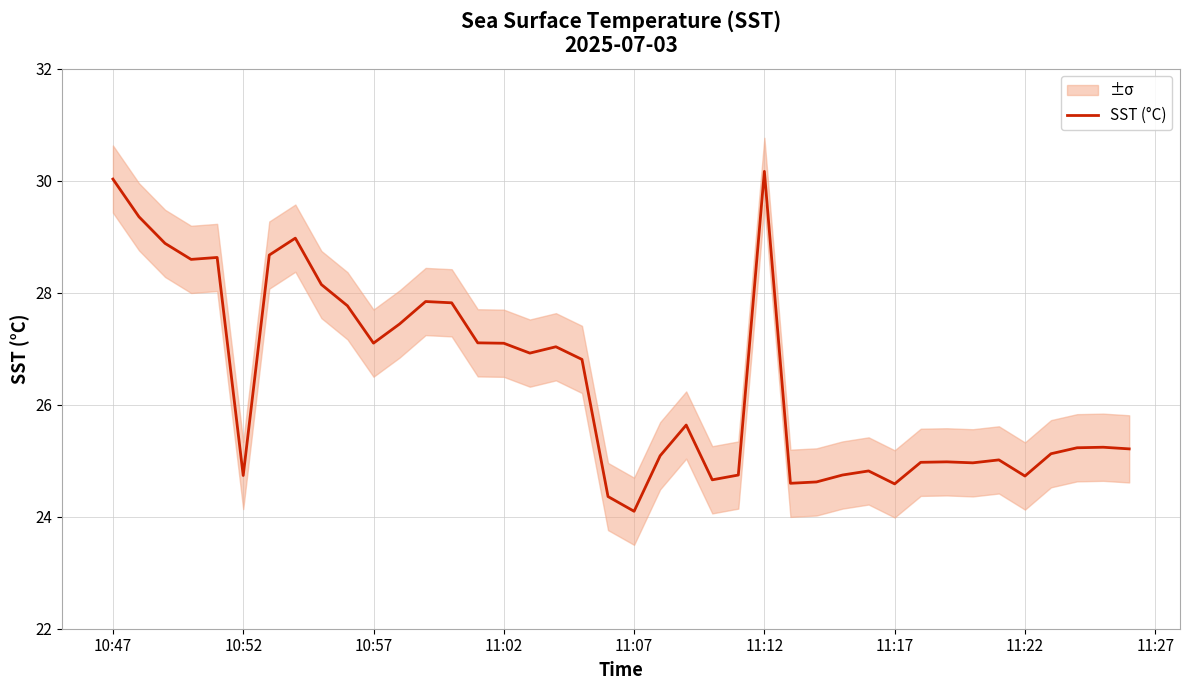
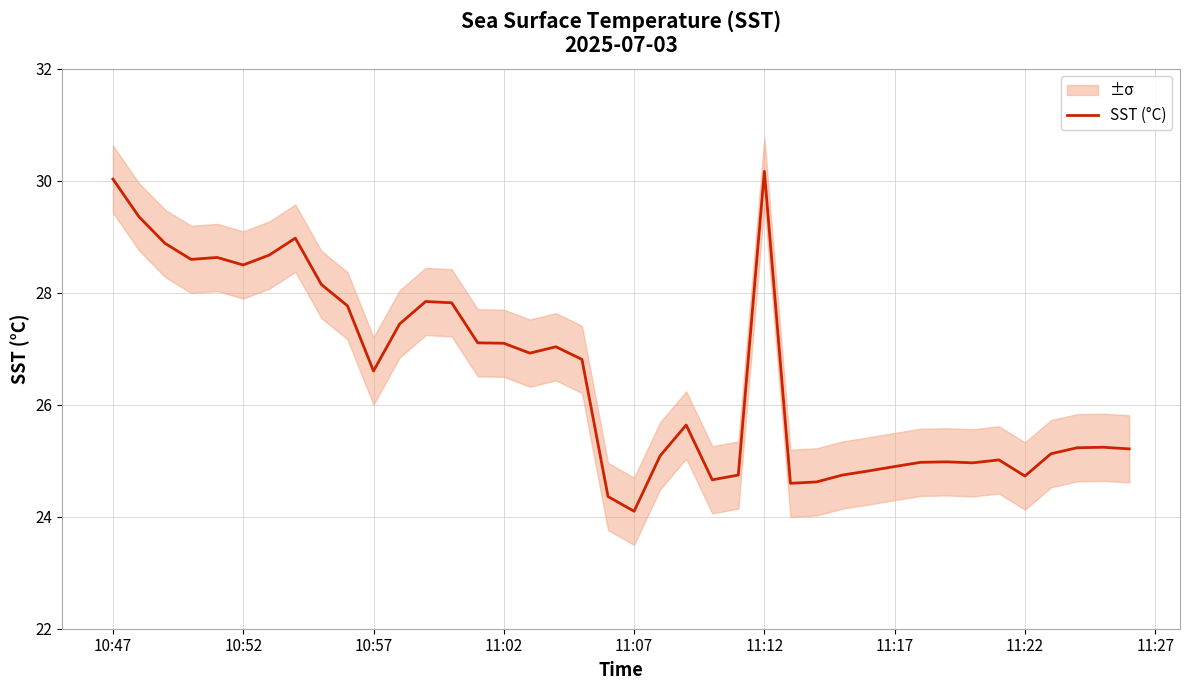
SST (°C), 10:52: 24.7 -> 28.5
SST (°C), 10:57: 27.1 -> 26.6
SST (°C), 11:17: 24.6 -> 24.9
